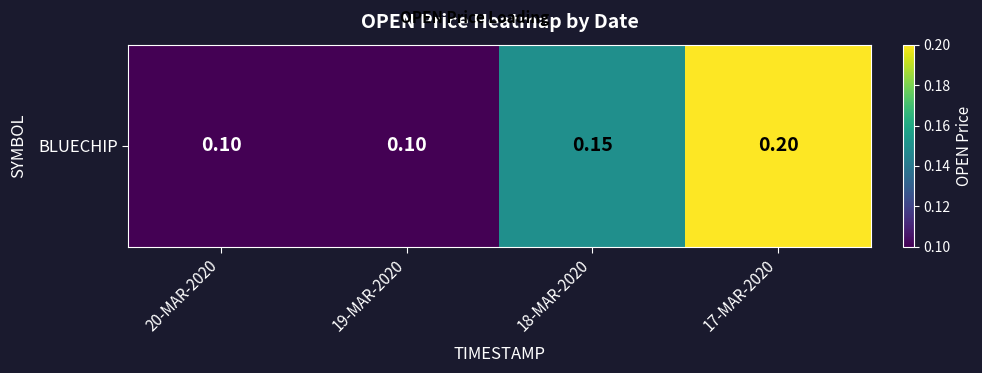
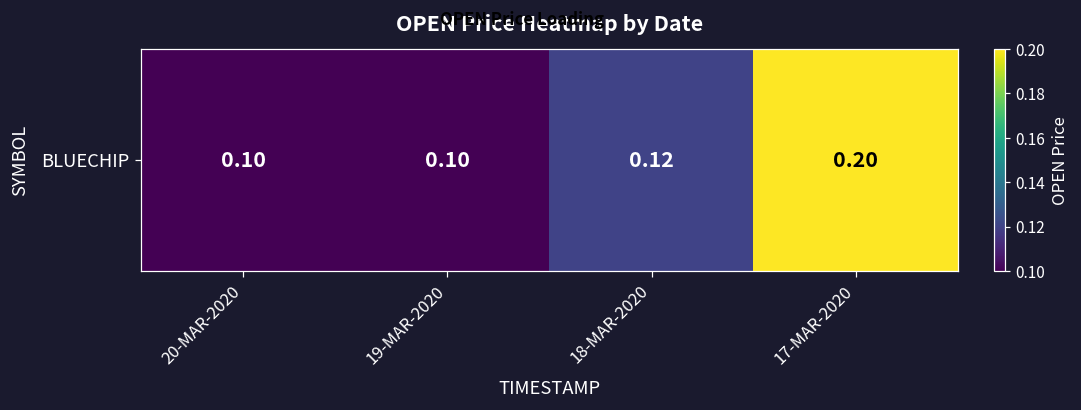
BLUECHIP, 18-MAR-2020: 0.15 -> 0.12
